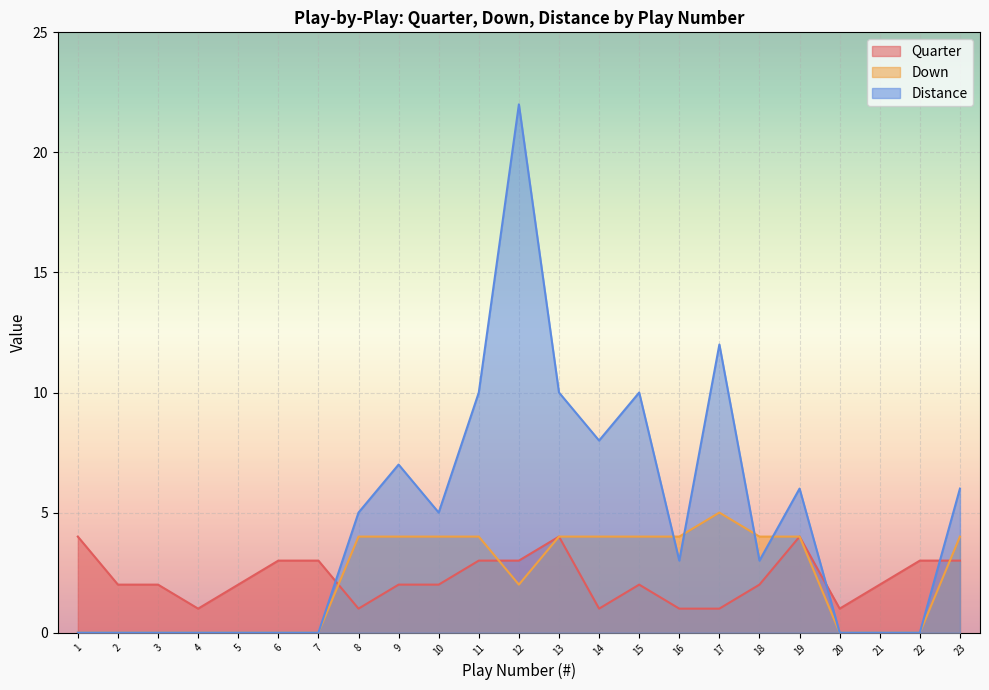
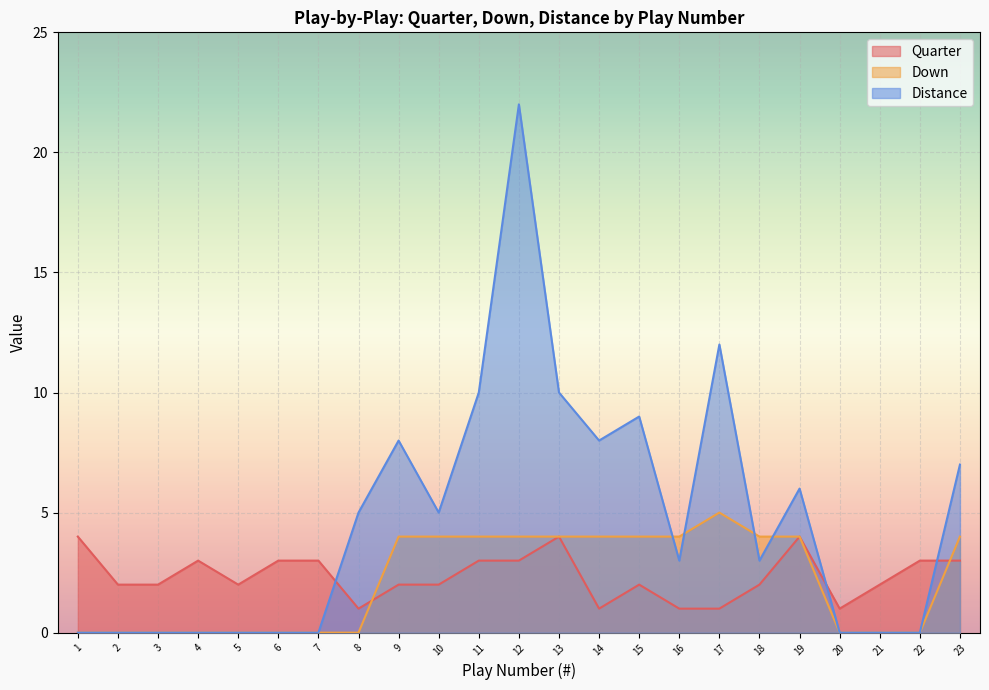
Quarter, 4: 1 -> 3
Down, 8: 4 -> 0
Distance, 9: 7 -> 8
Down, 12: 2 -> 4
Distance, 15: 10 -> 9
Distance, 23: 6 -> 7
